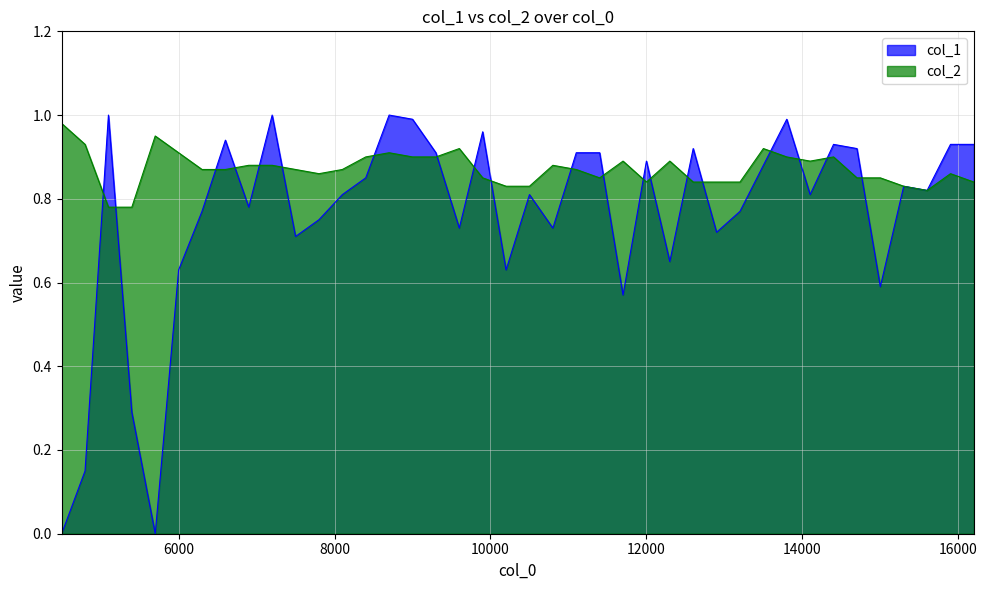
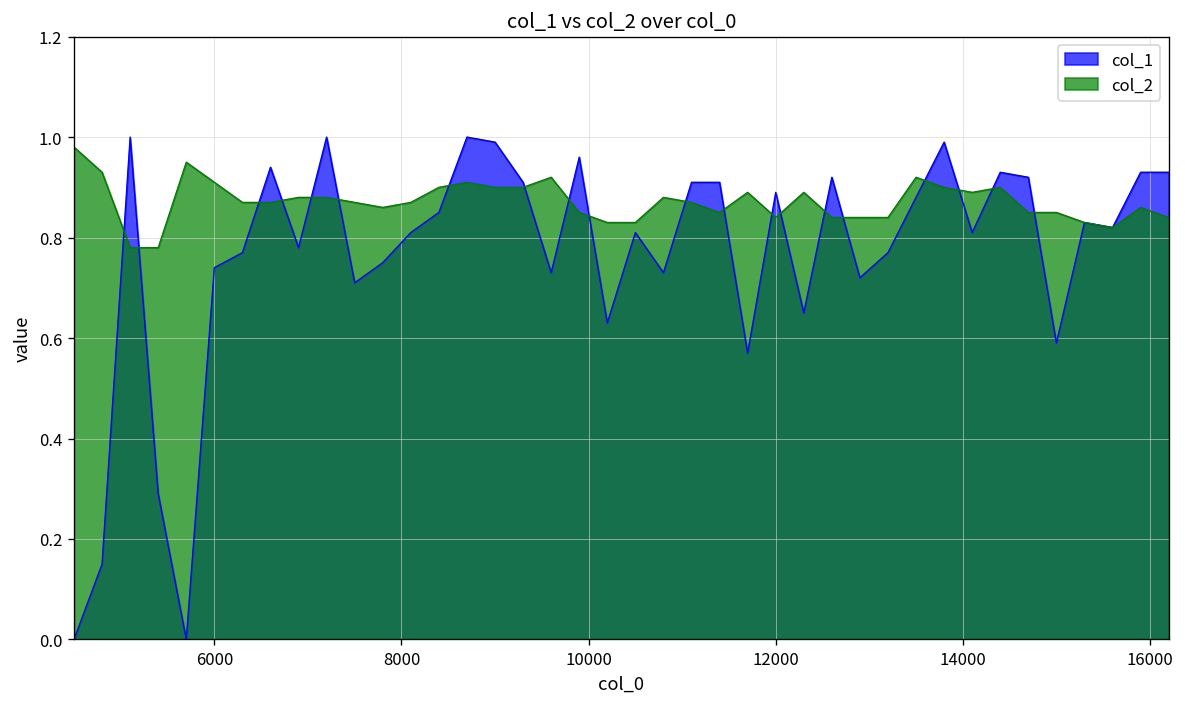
col_1, 6000: 0.63 -> 0.74
